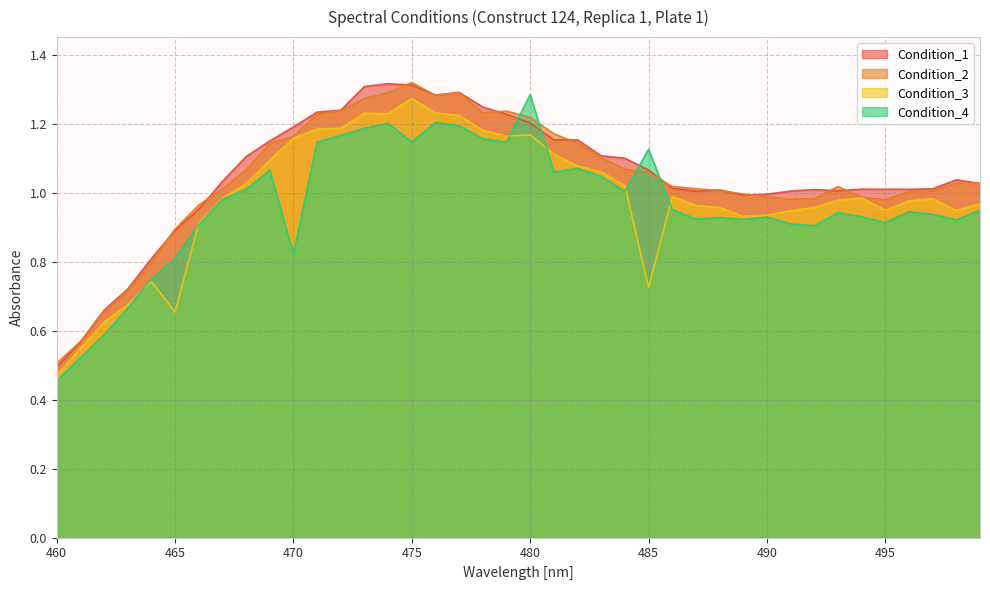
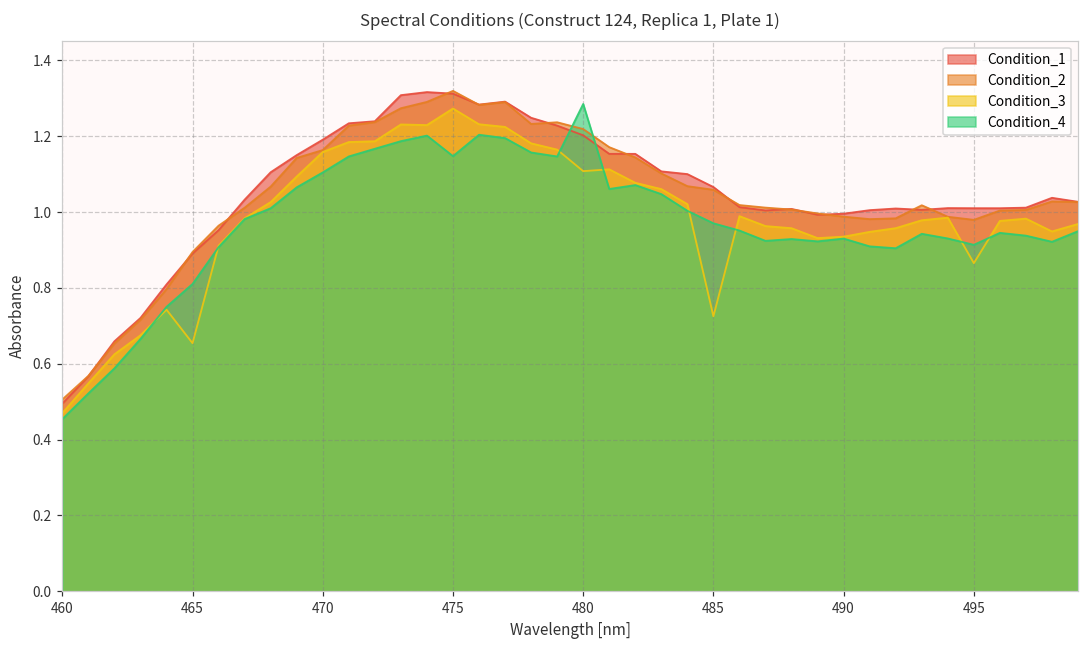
Condition_4, 470: 0.82 -> 1.10
Condition_3, 480: 1.17 -> 1.11
Condition_4, 485: 1.13 -> 0.97
Condition_3, 495: 0.95 -> 0.87
